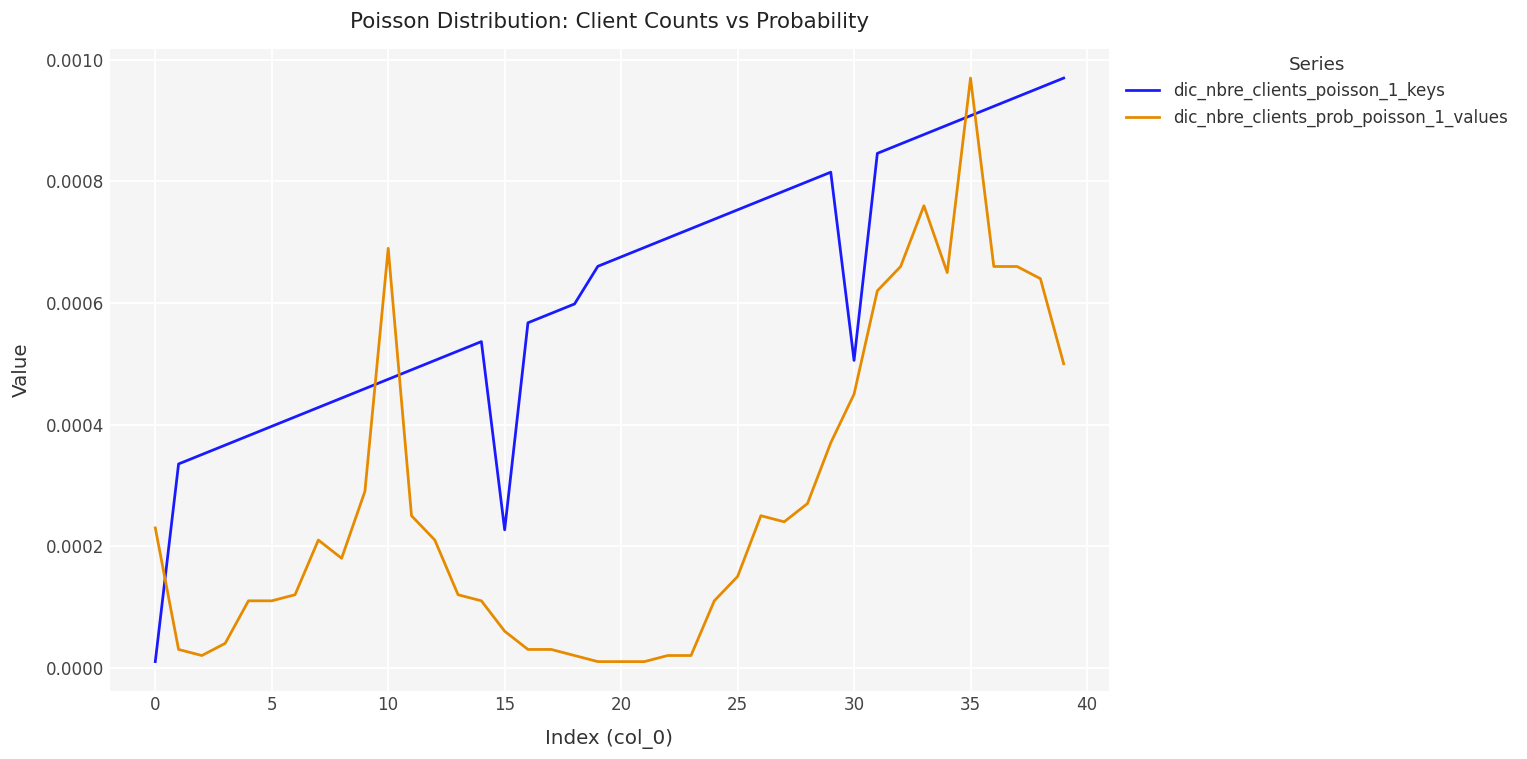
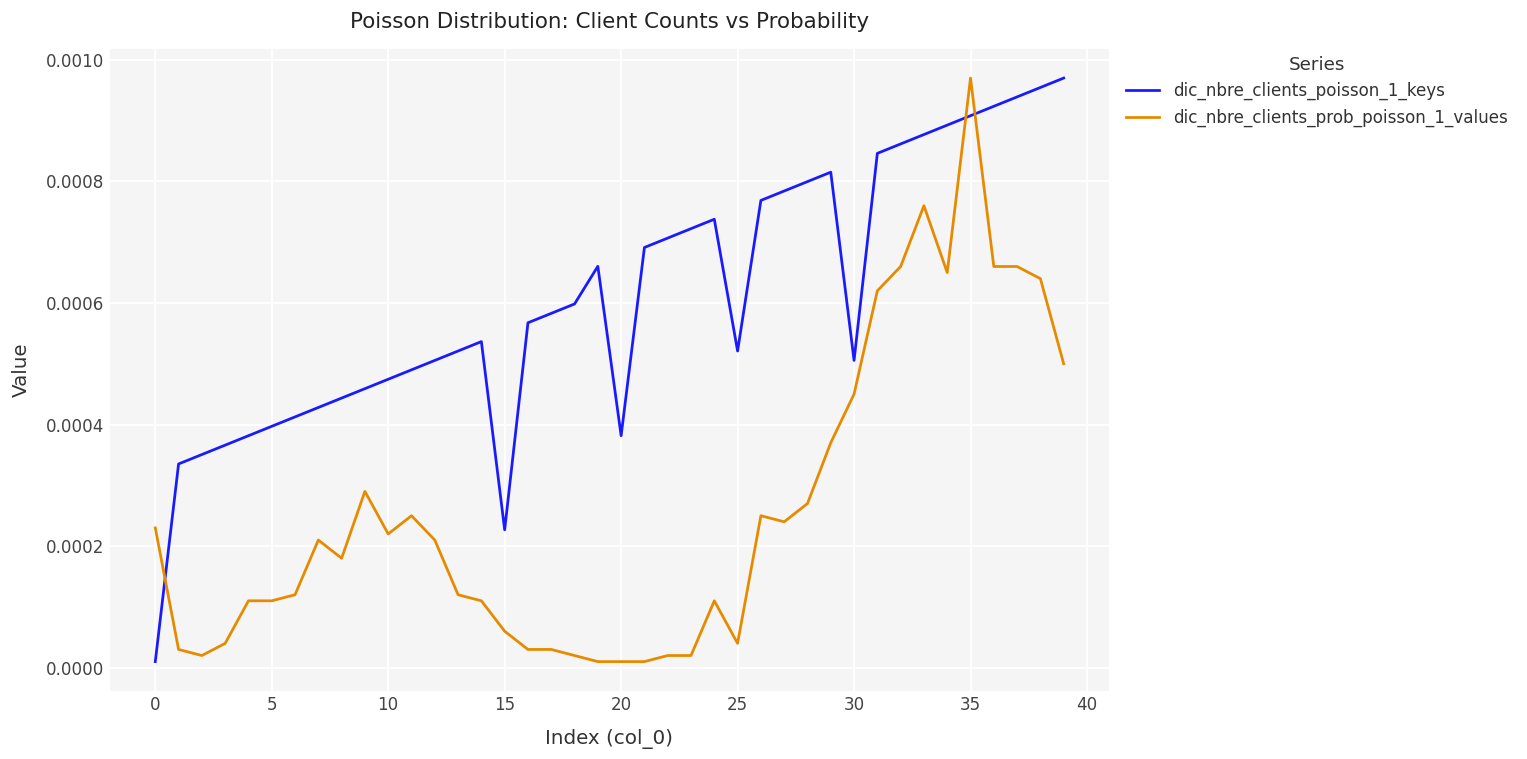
dic_nbre_clients_prob_poisson_1_values, 10: 0.00069 -> 0.00022
dic_nbre_clients_poisson_1_keys, 20: 0.00068 -> 0.00038
dic_nbre_clients_poisson_1_keys, 25: 0.00075 -> 0.00052
dic_nbre_clients_prob_poisson_1_values, 25: 0.00015 -> 0.00004
